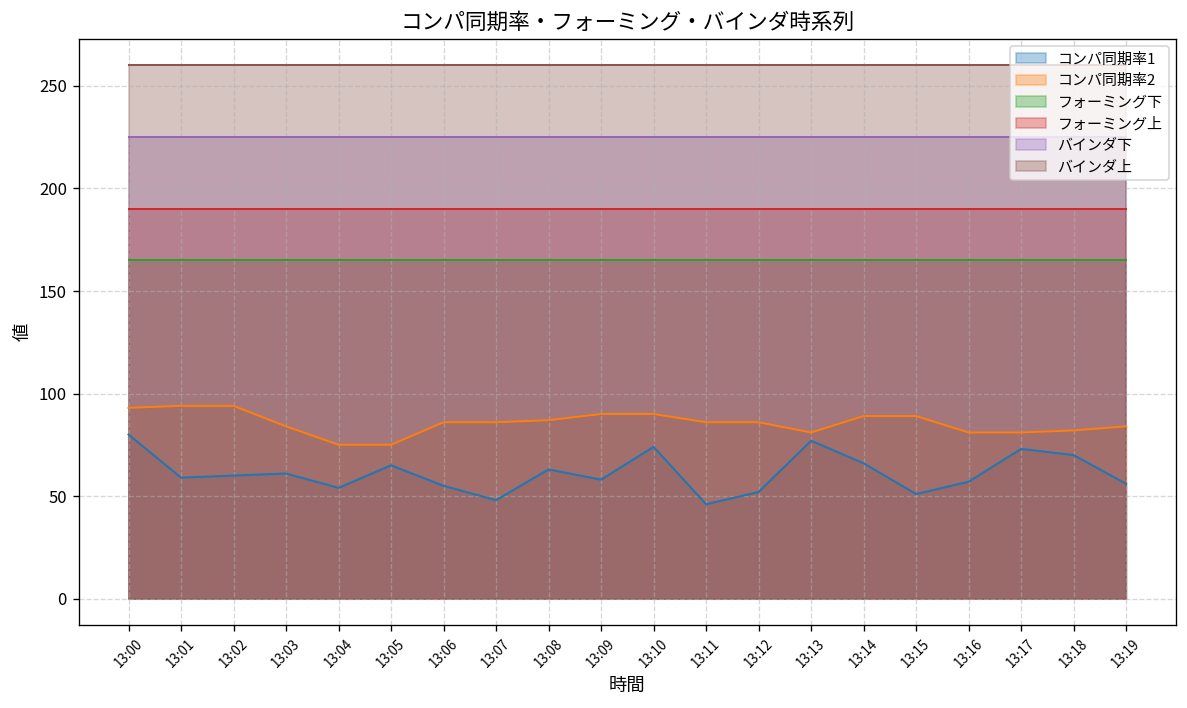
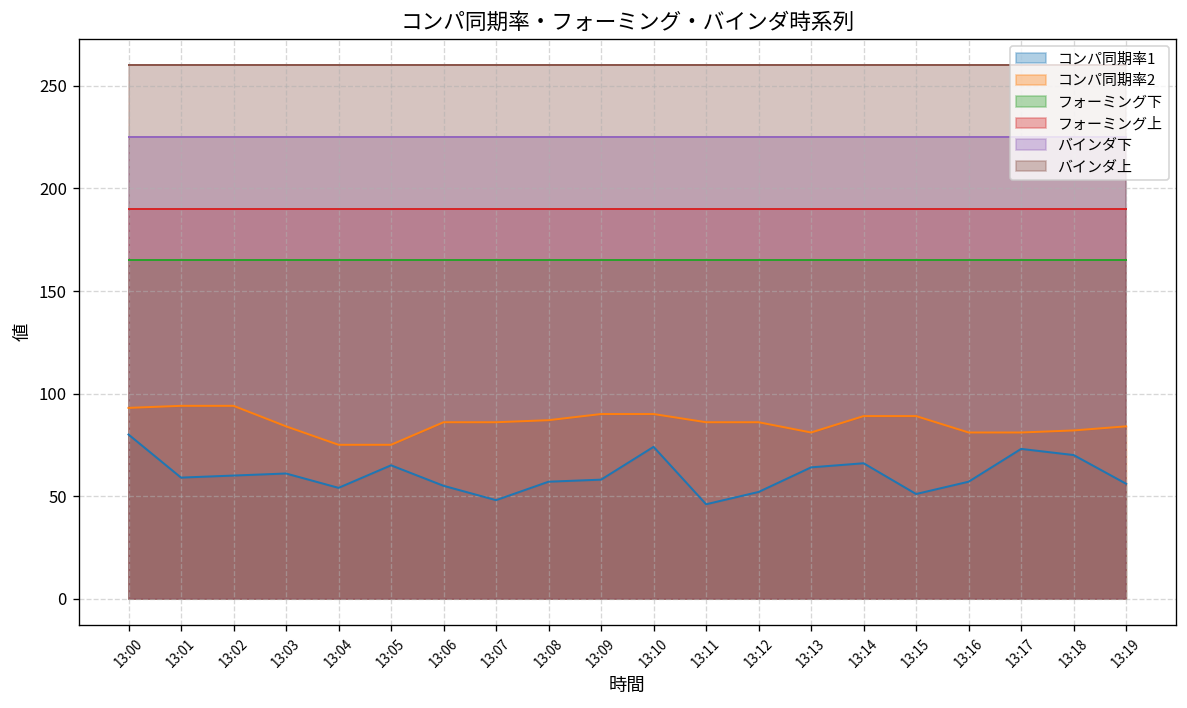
コンパ同期率1, 13:08: 63 -> 57
コンパ同期率1, 13:13: 77 -> 64
